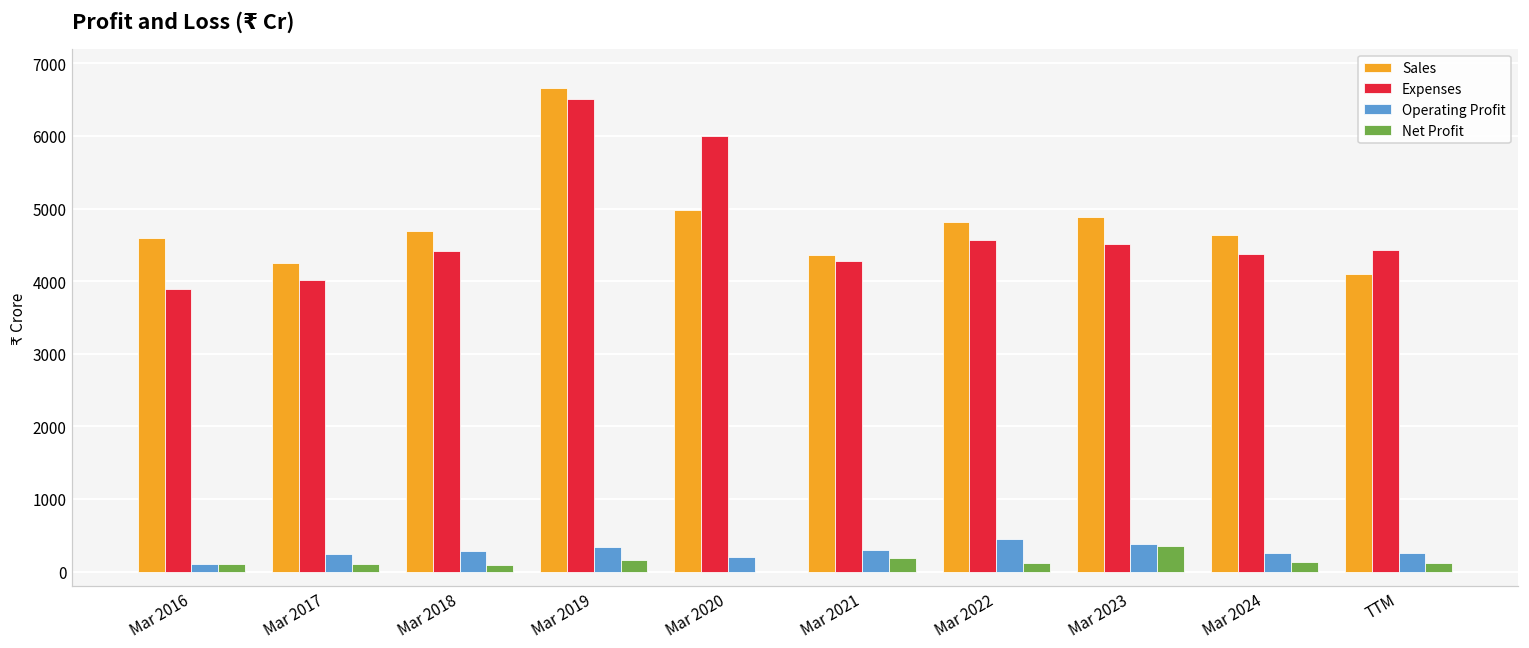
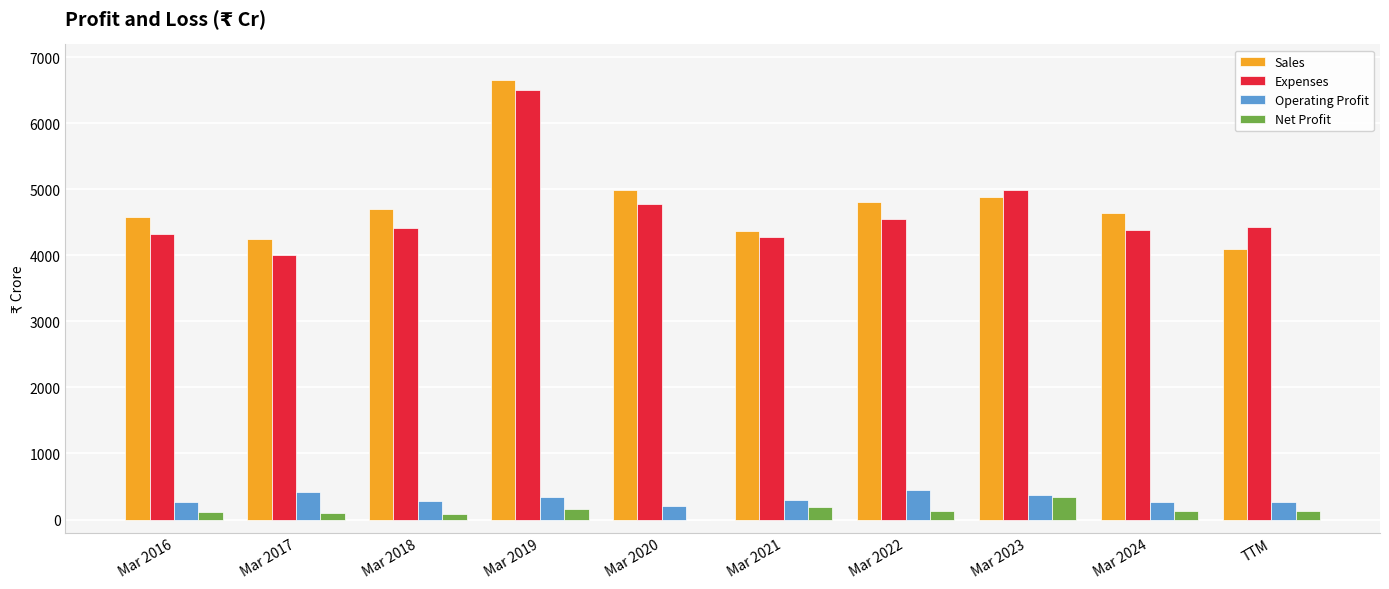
Expenses, Mar 2016: 3900 -> 4300
Operating Profit, Mar 2016: 100 -> 300
Operating Profit, Mar 2017: 200 -> 400
Expenses, Mar 2020: 6000 -> 4800
Expenses, Mar 2023: 4500 -> 5000
